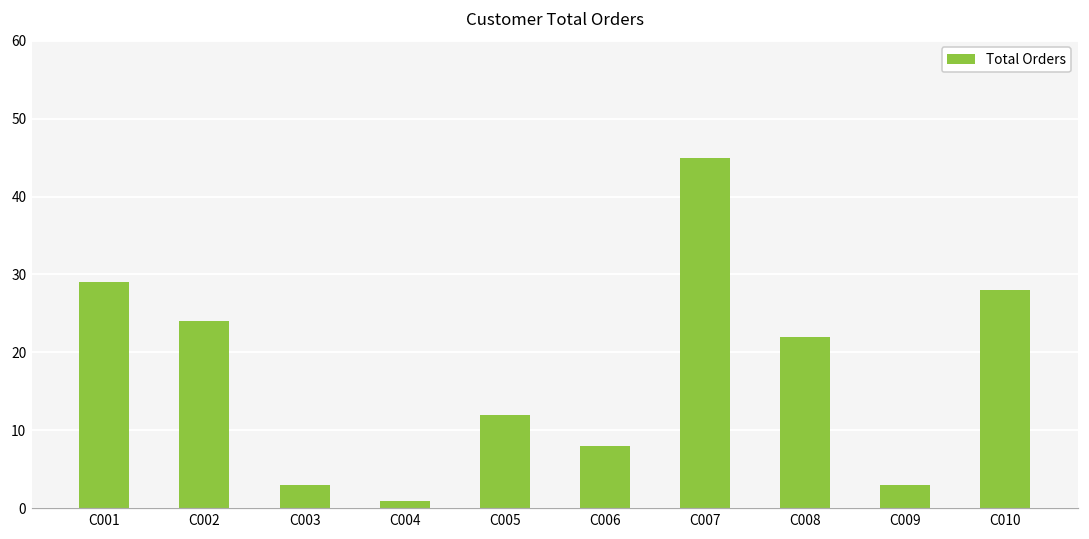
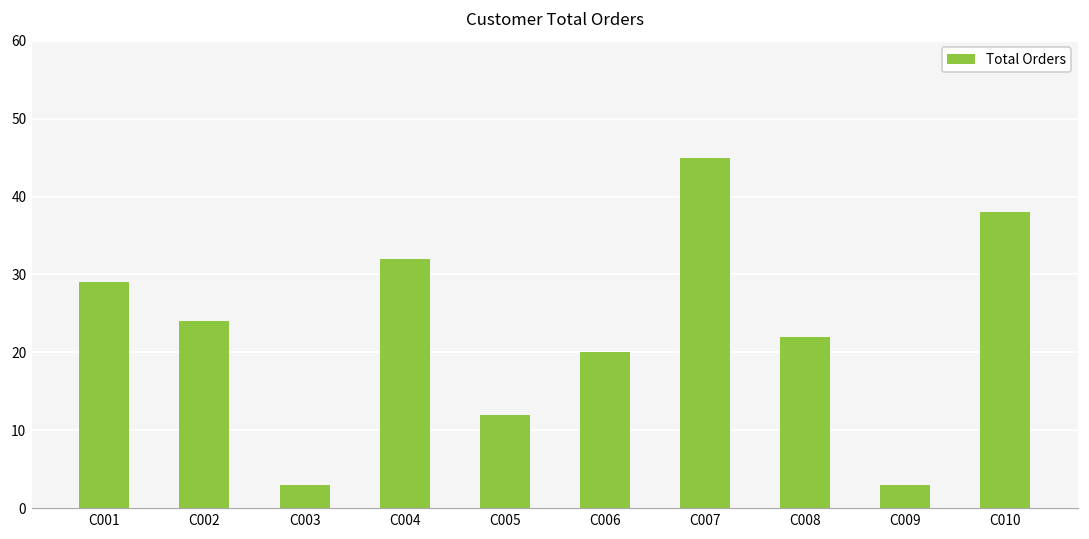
C004: 1 -> 32
C006: 8 -> 20
C010: 28 -> 38
